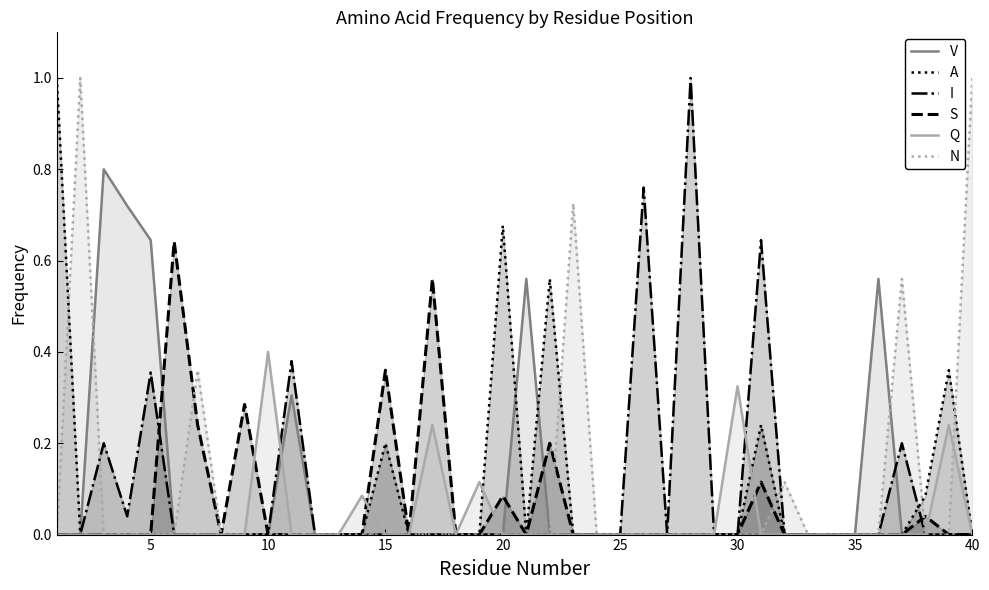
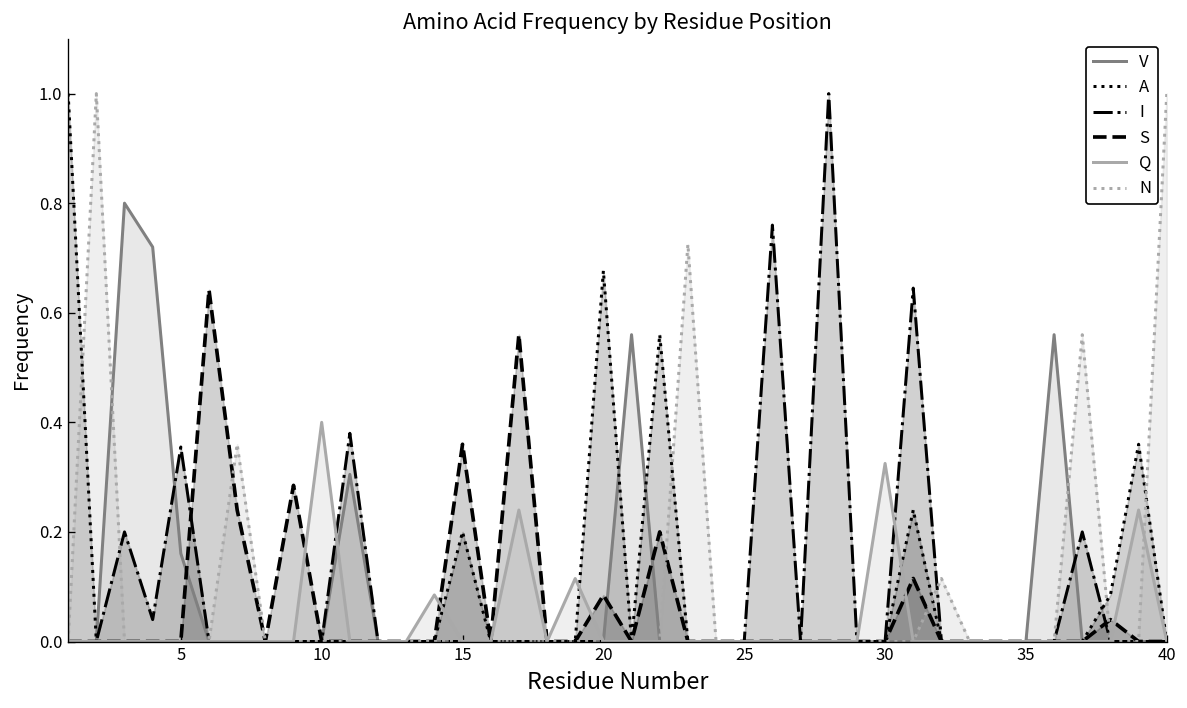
V, 5: 0.64 -> 0.16
